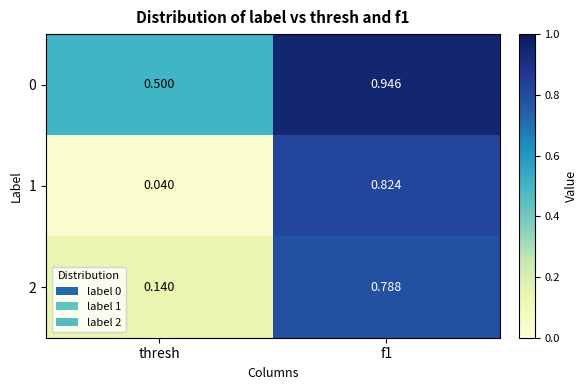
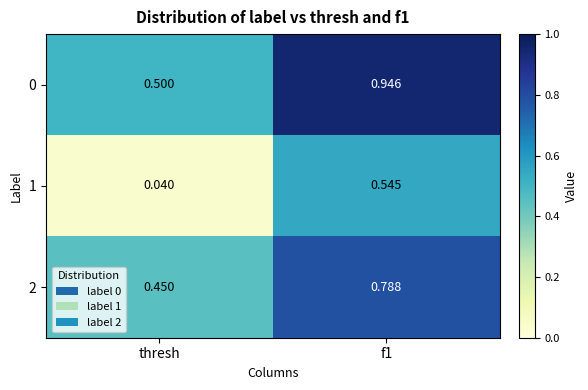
1, f1: 0.824 -> 0.545
2, thresh: 0.140 -> 0.450
